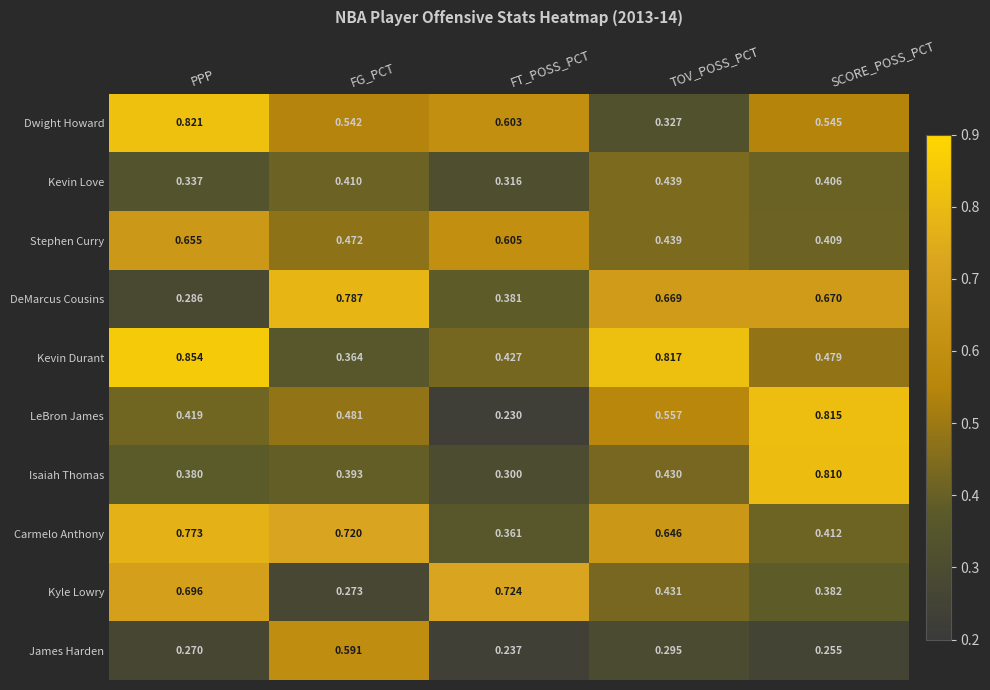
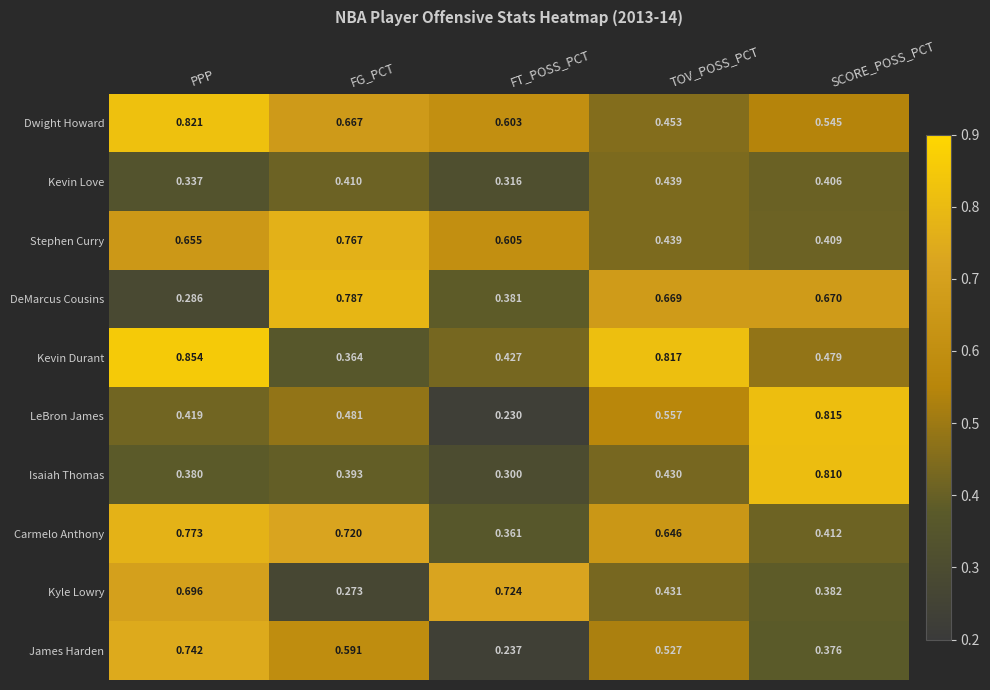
Dwight Howard, FG_PCT: 0.542 -> 0.667
Dwight Howard, TOV_POSS_PCT: 0.327 -> 0.453
Stephen Curry, FG_PCT: 0.472 -> 0.767
James Harden, PPP: 0.270 -> 0.742
James Harden, TOV_POSS_PCT: 0.295 -> 0.527
James Harden, SCORE_POSS_PCT: 0.255 -> 0.376
